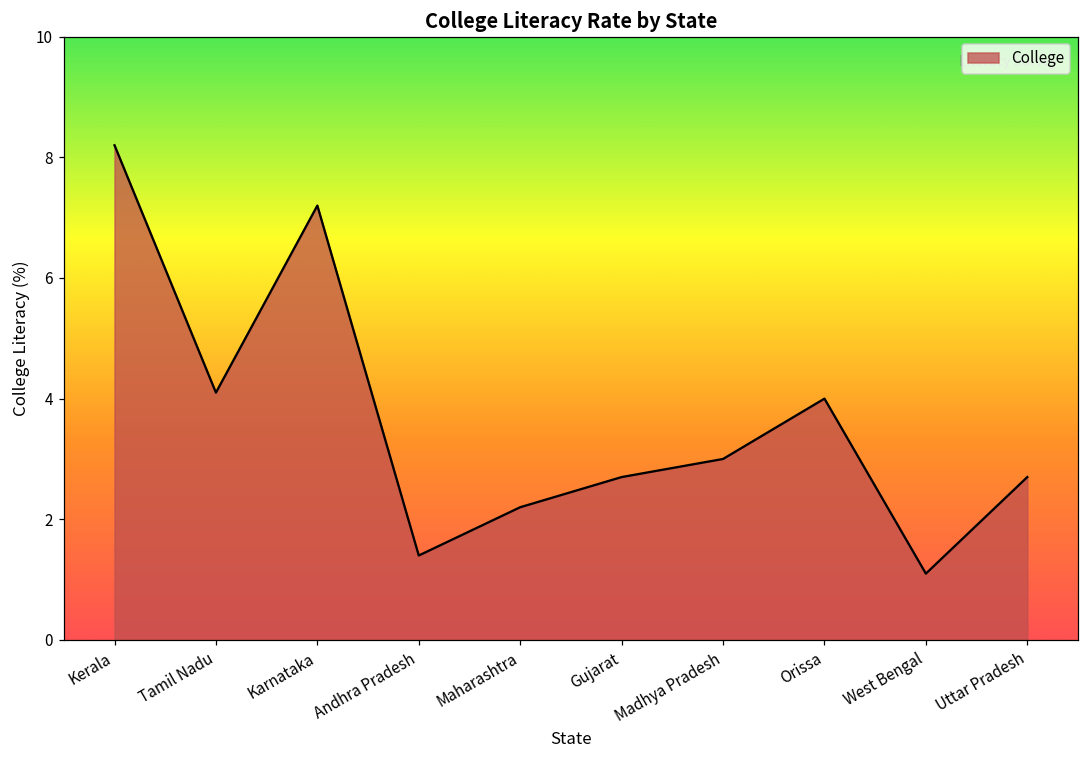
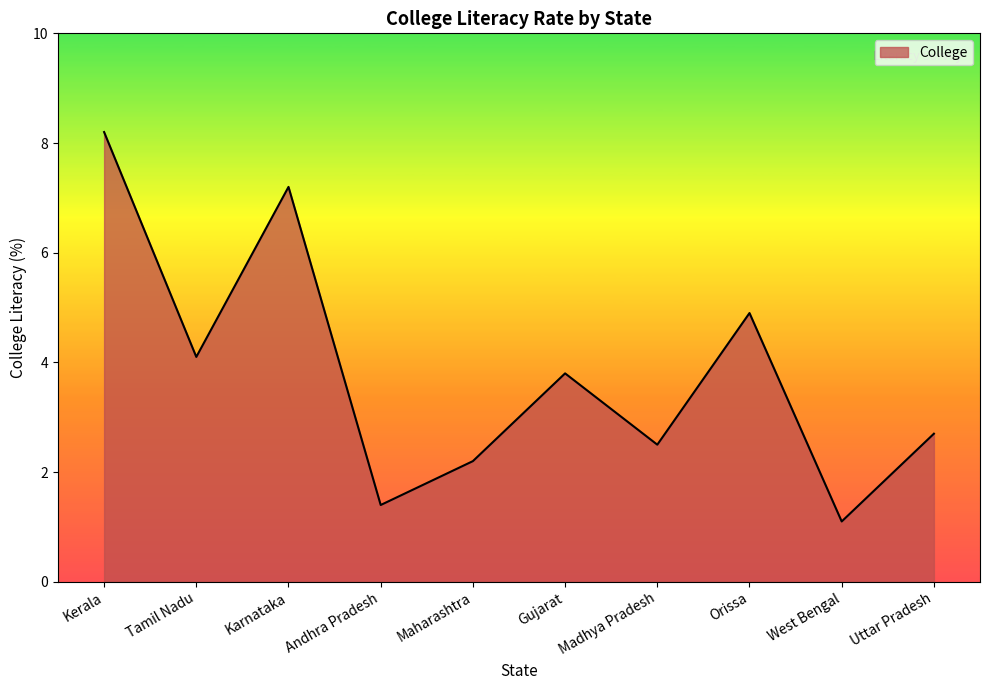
Gujarat: 2.7 -> 3.8
Madhya Pradesh: 3.0 -> 2.5
Orissa: 4.0 -> 4.9
